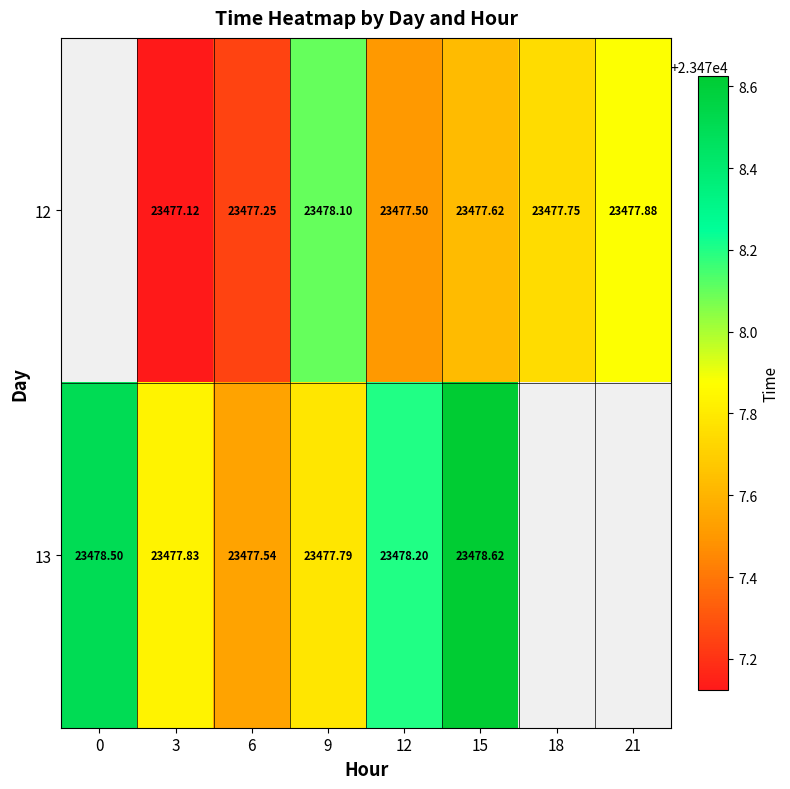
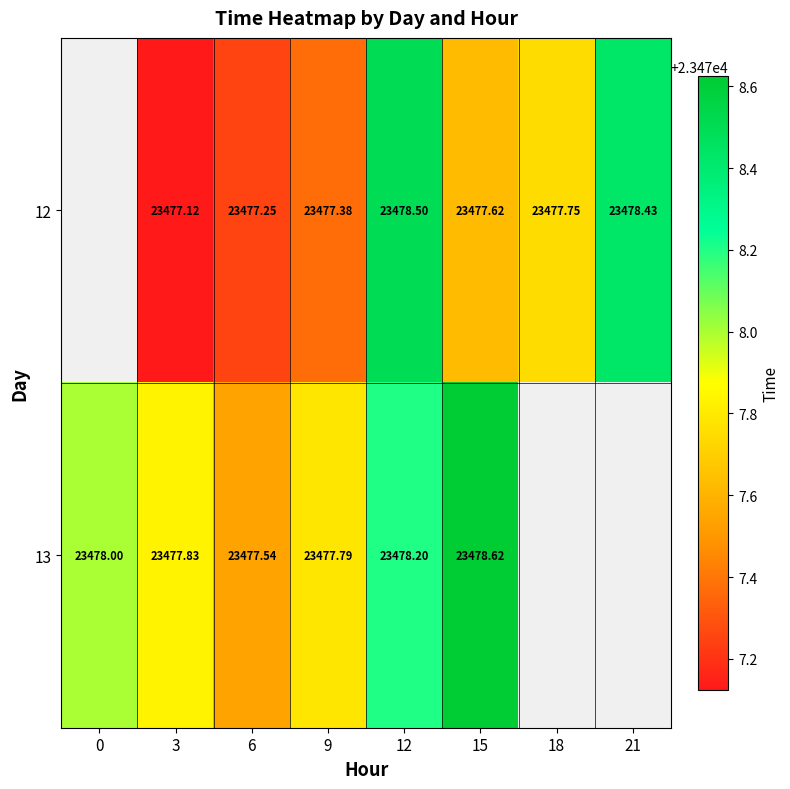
12, 9: 23478.10 -> 23477.38
12, 12: 23477.50 -> 23478.50
12, 21: 23477.88 -> 23478.43
13, 0: 23478.50 -> 23478.00
